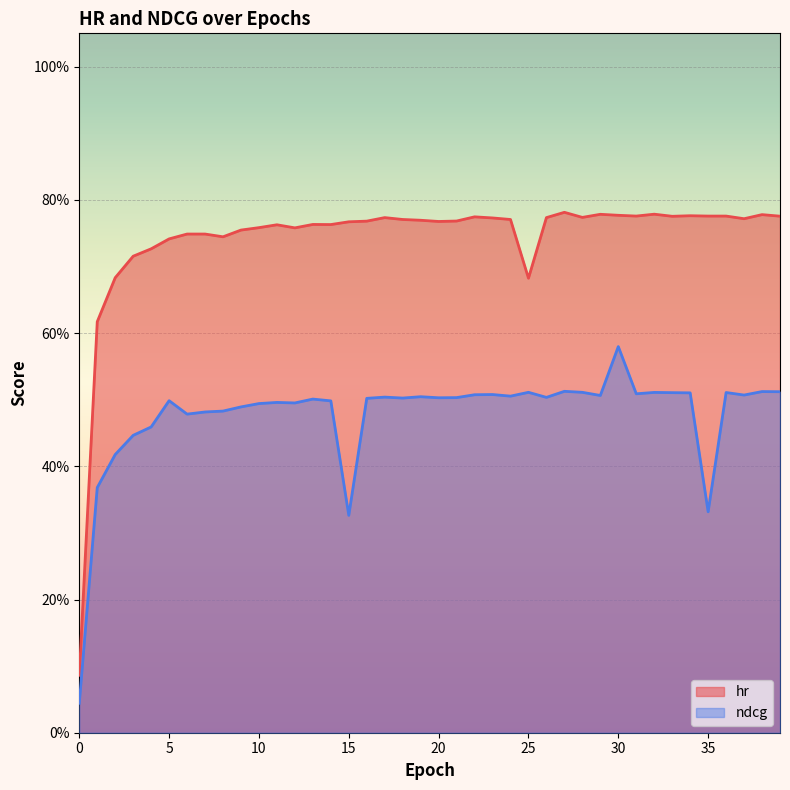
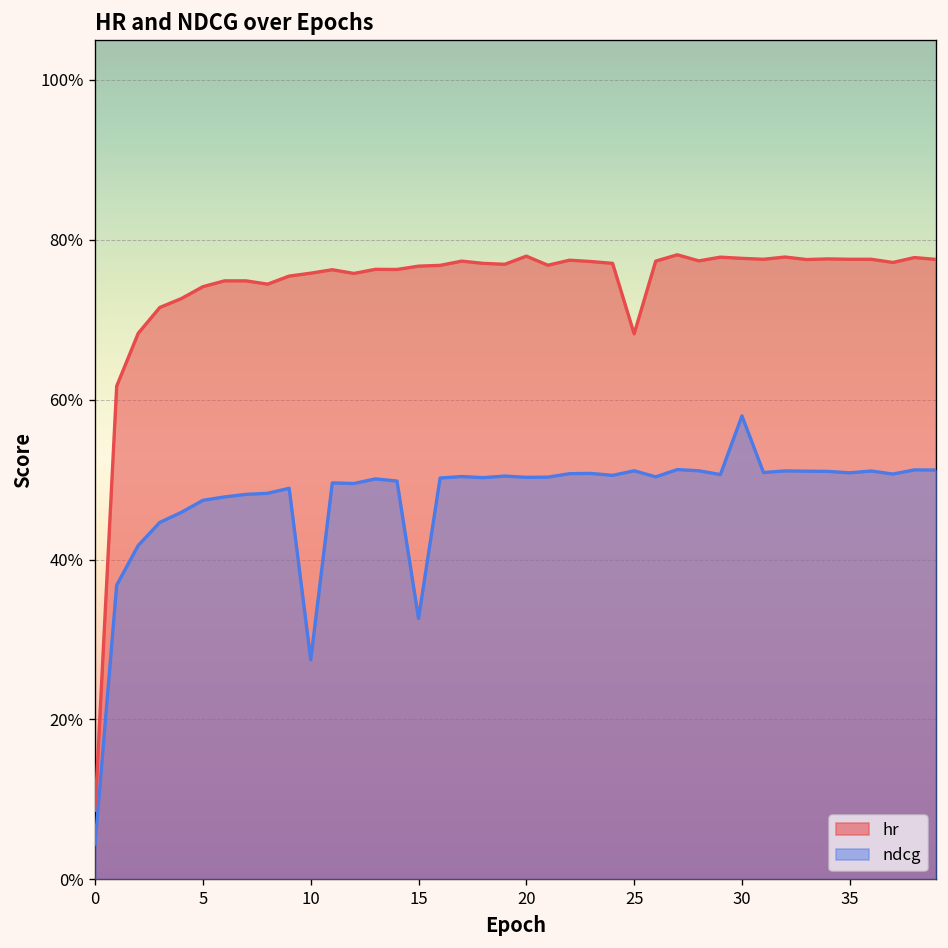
ndcg, 5: 50% -> 47%
ndcg, 10: 49% -> 27%
hr, 20: 77% -> 78%
ndcg, 35: 33% -> 51%
